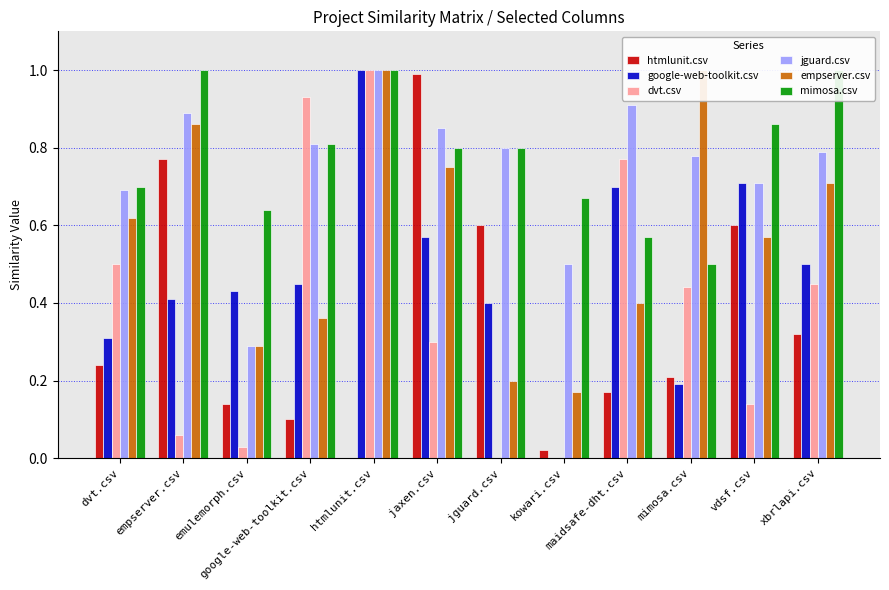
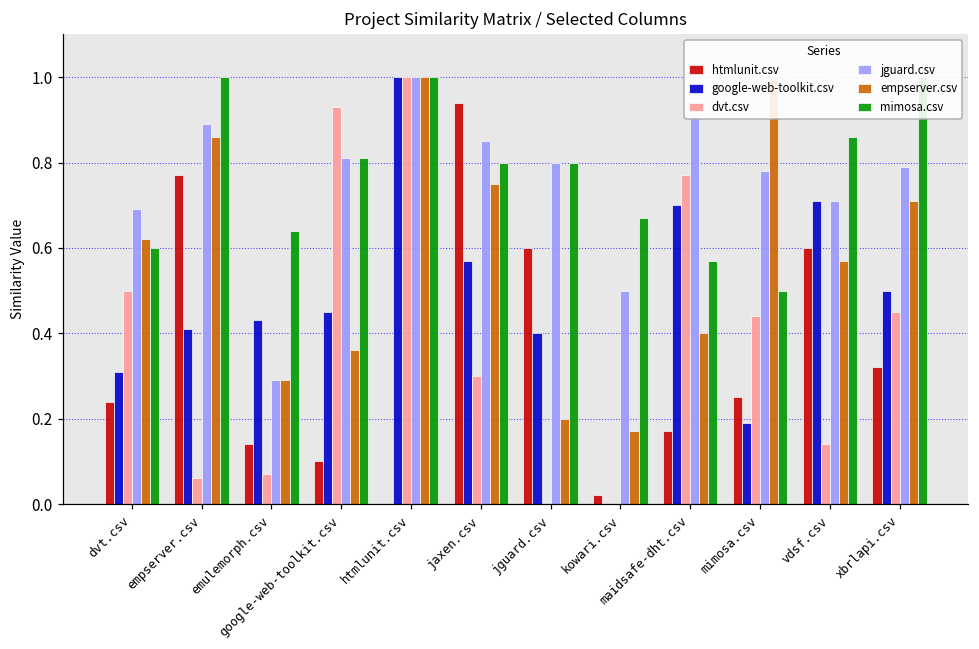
mimosa.csv, dvt.csv: 0.7 -> 0.6
dvt.csv, emulemorph.csv: 0.03 -> 0.07
htmlunit.csv, jaxen.csv: 0.99 -> 0.94
htmlunit.csv, mimosa.csv: 0.21 -> 0.25
